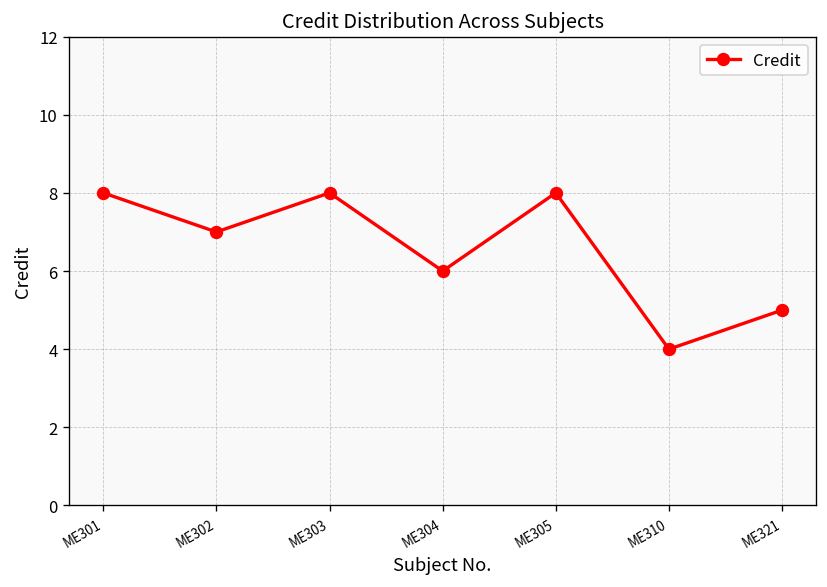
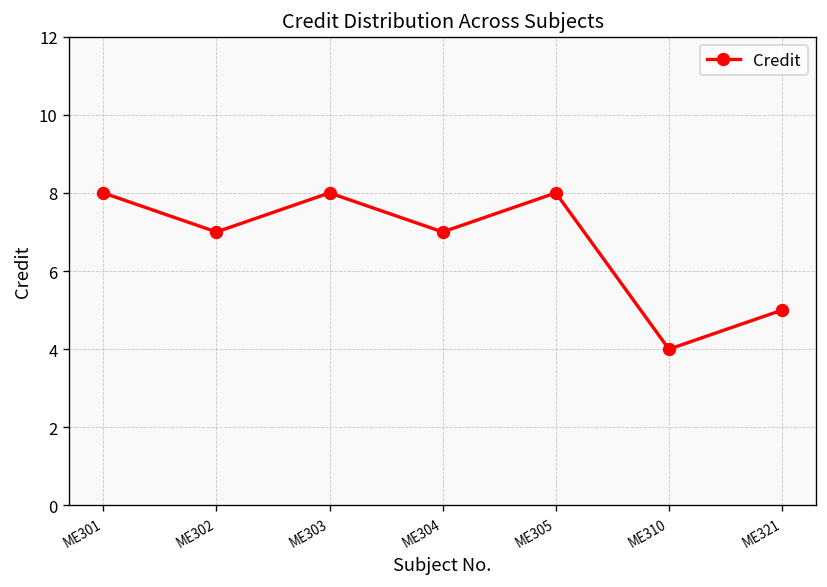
ME304: 6 -> 7
